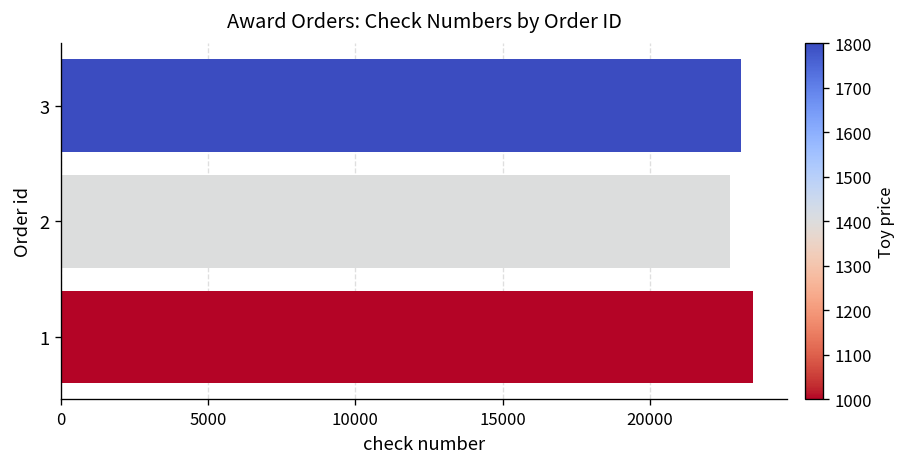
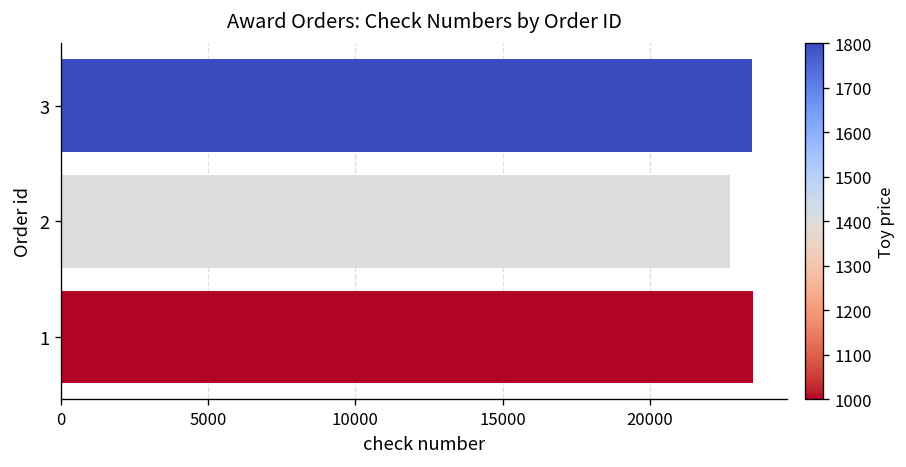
3: 23100 -> 23500
